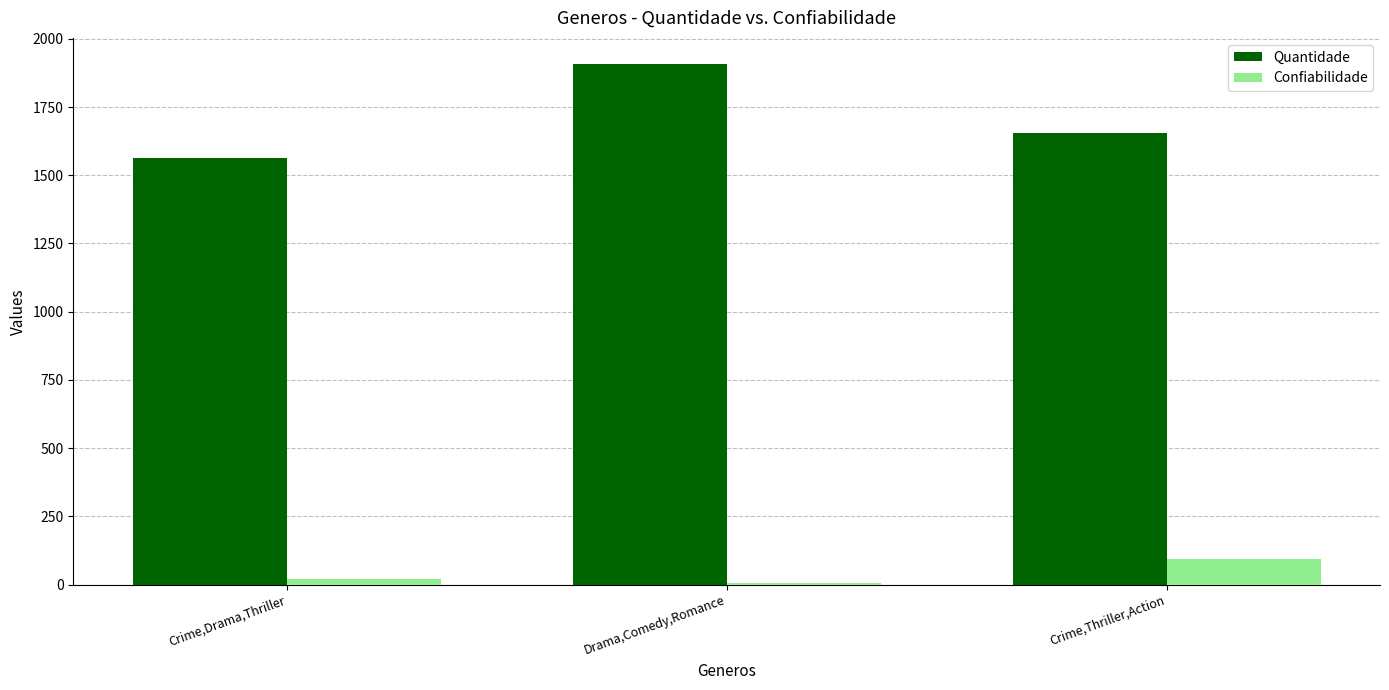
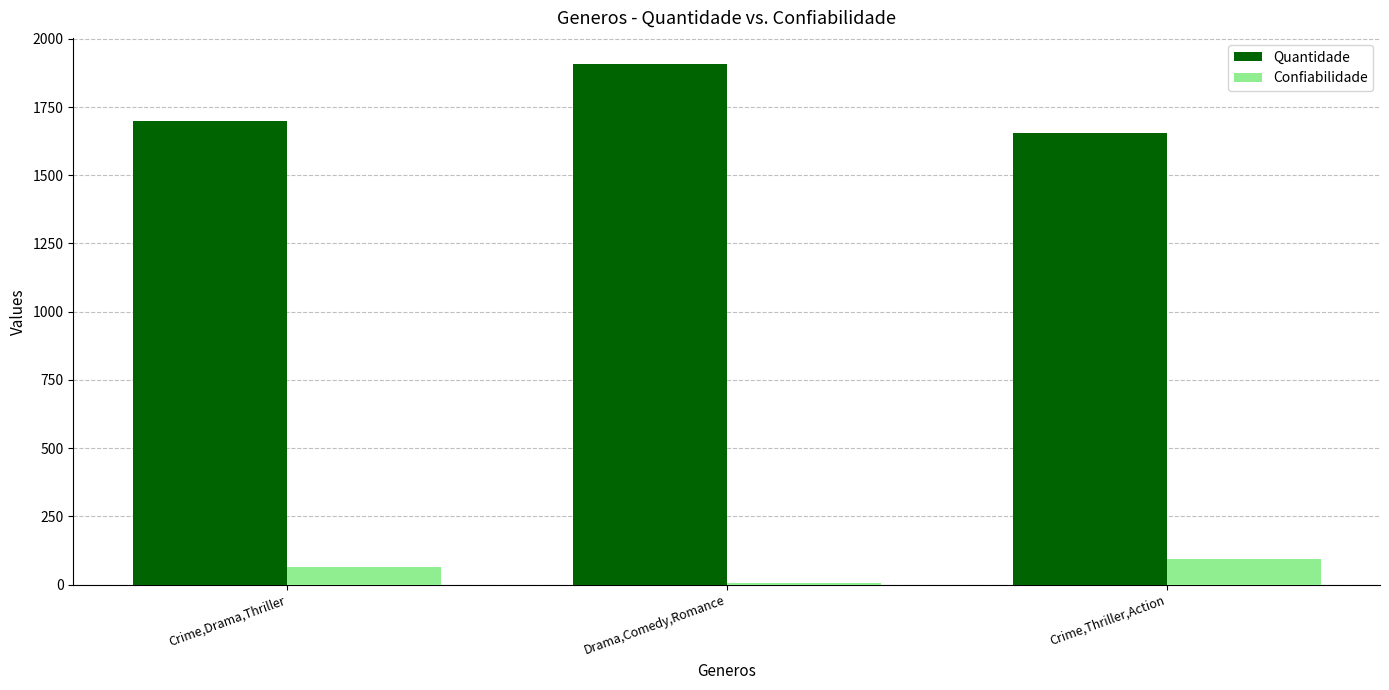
Quantidade, Crime,Drama,Thriller: 1560 -> 1700
Confiabilidade, Crime,Drama,Thriller: 20 -> 60
